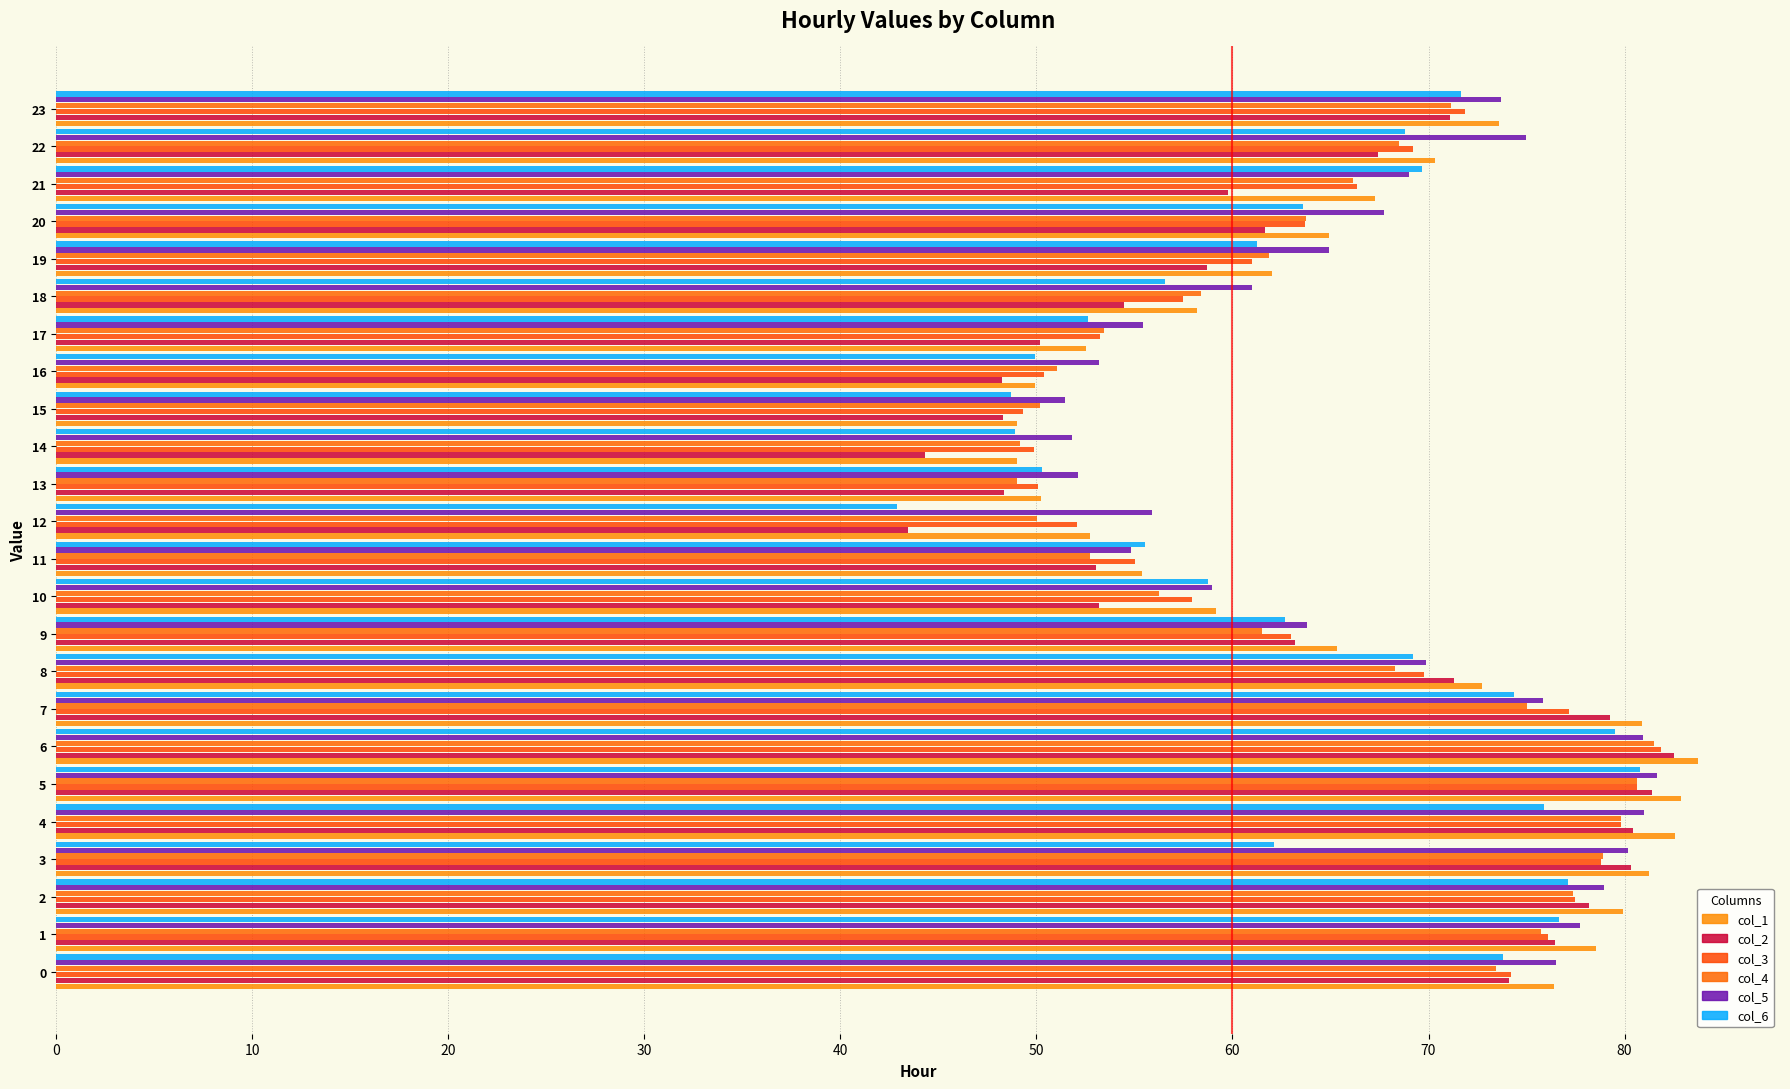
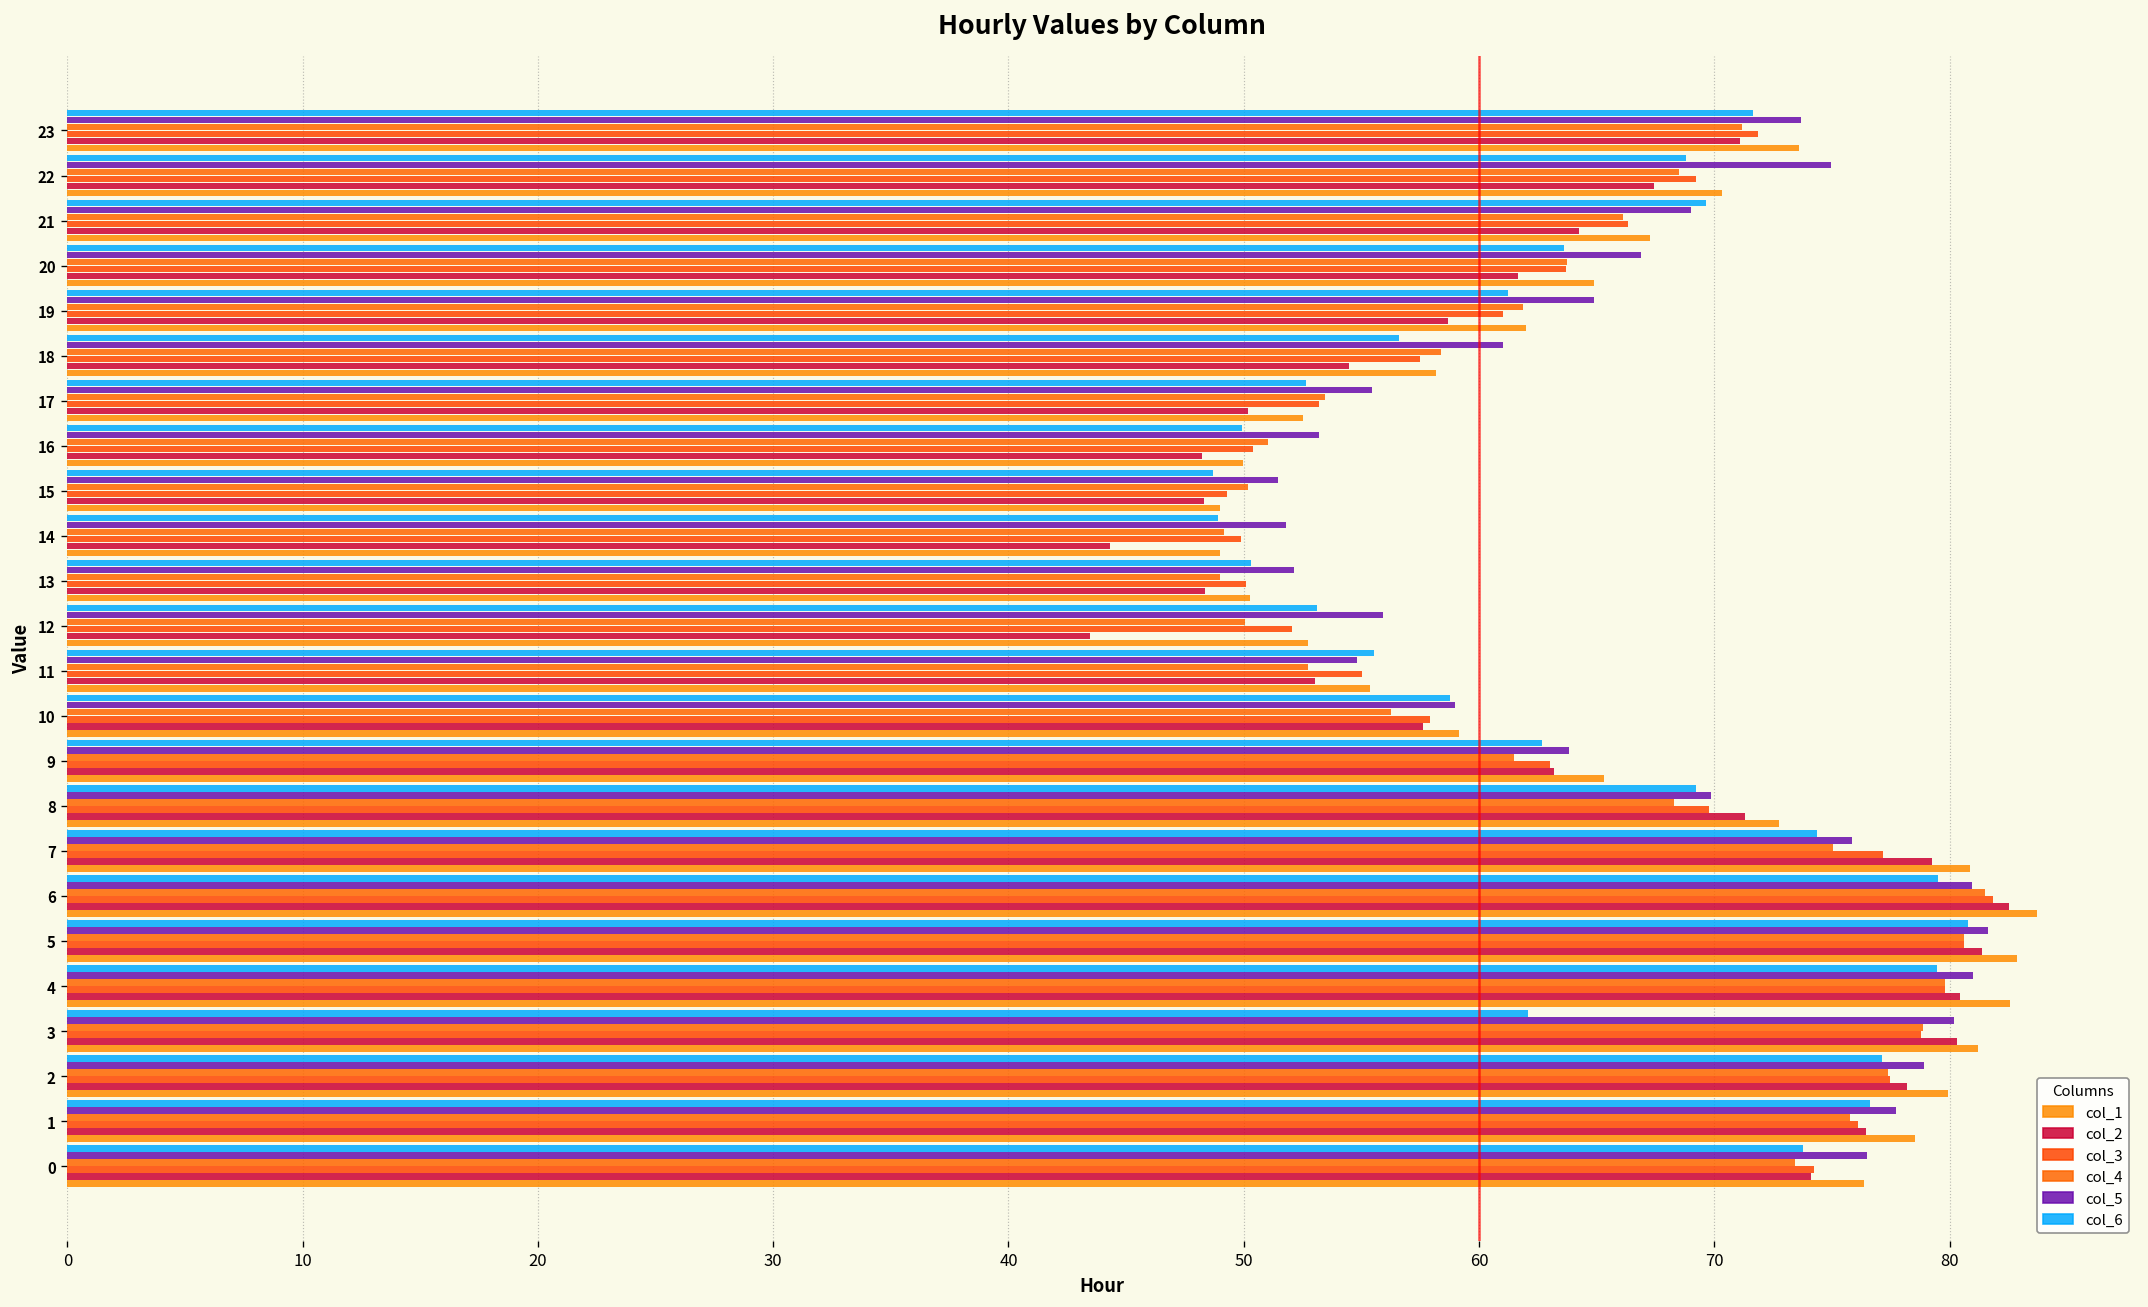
col_2, 21: 59.8 -> 64.3
col_5, 20: 67.7 -> 66.9
col_6, 12: 42.9 -> 53.1
col_2, 10: 53.2 -> 57.6
col_6, 4: 75.9 -> 79.5
